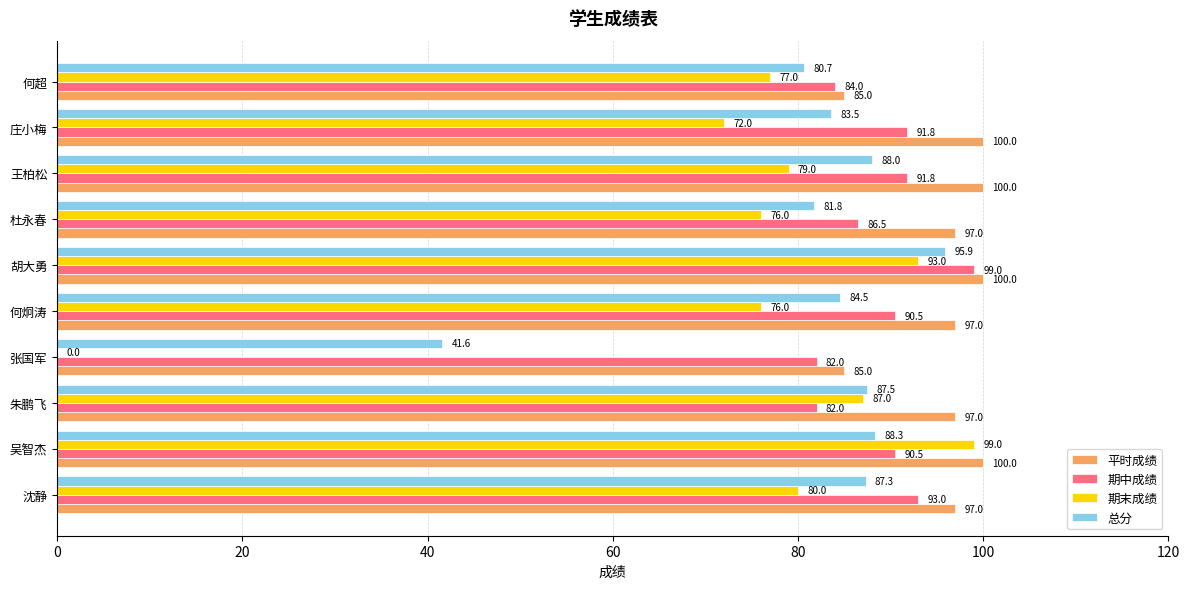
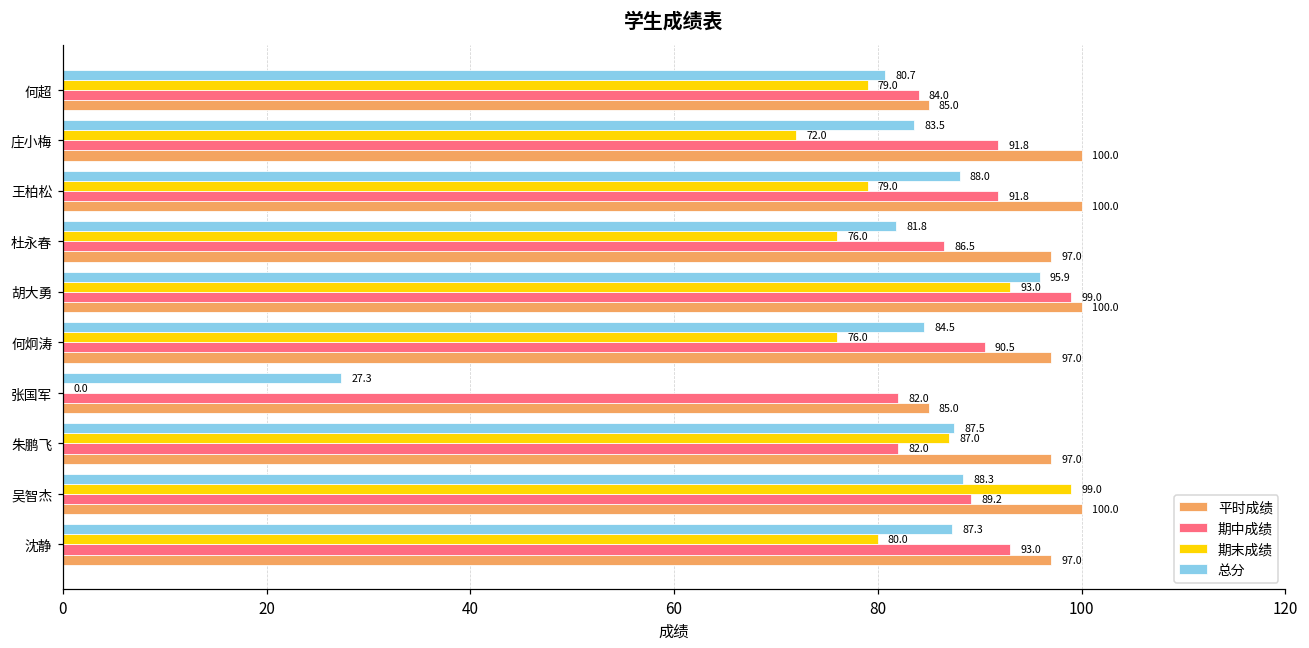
期末成绩, 何超: 77.0 -> 79.0
总分, 张国军: 41.6 -> 27.3
期中成绩, 吴智杰: 90.5 -> 89.2
